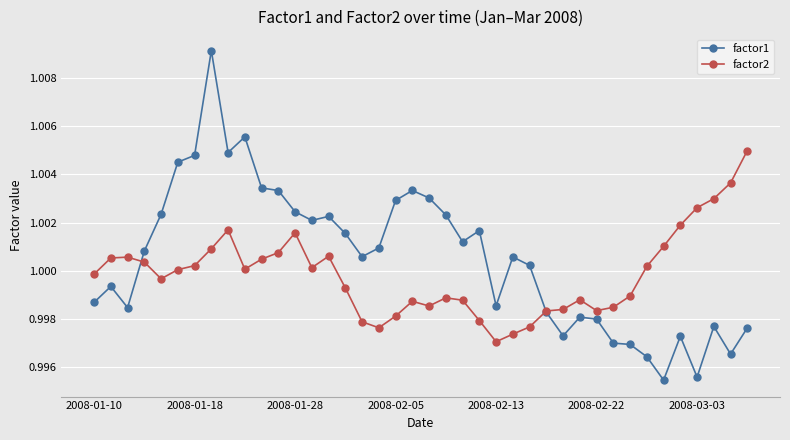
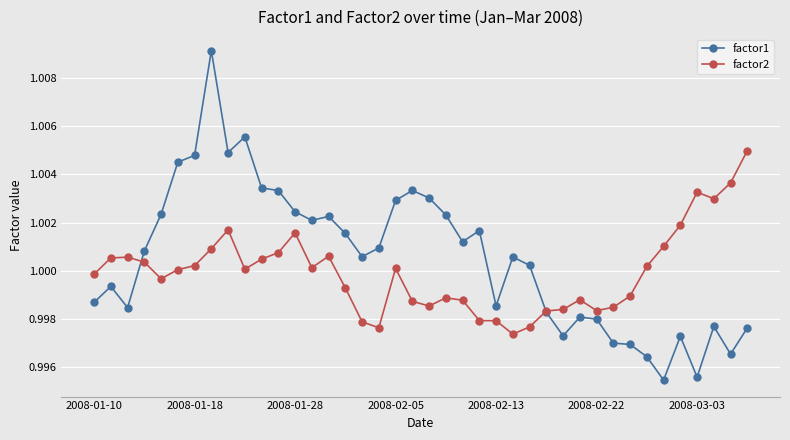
factor2, 2008-02-05: 0.9981 -> 1.0001
factor2, 2008-02-13: 0.9971 -> 0.9979
factor2, 2008-03-03: 1.0026 -> 1.0033
